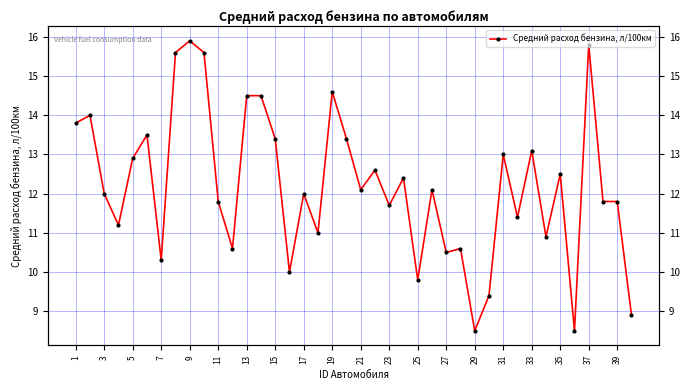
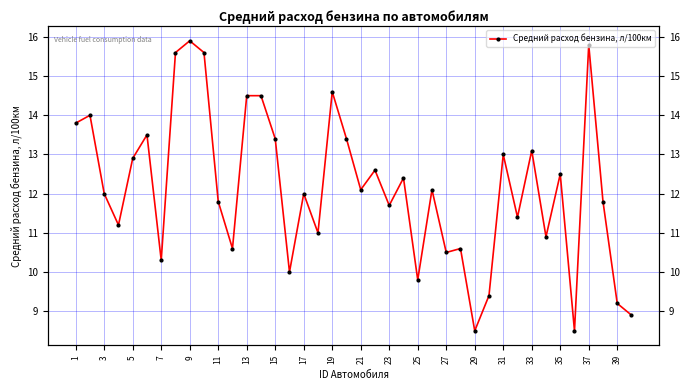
39: 11.8 -> 9.2
